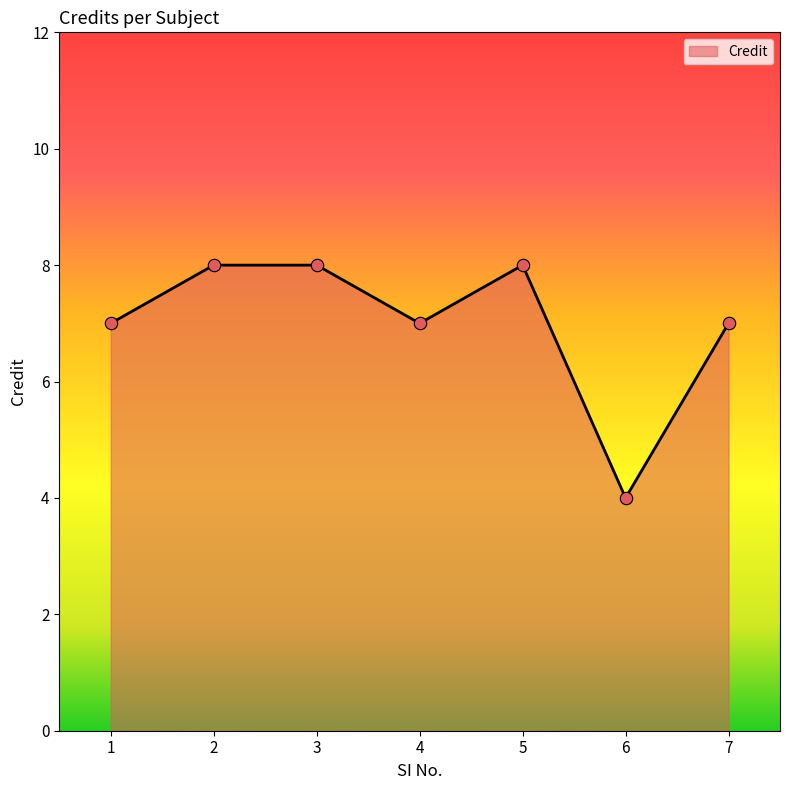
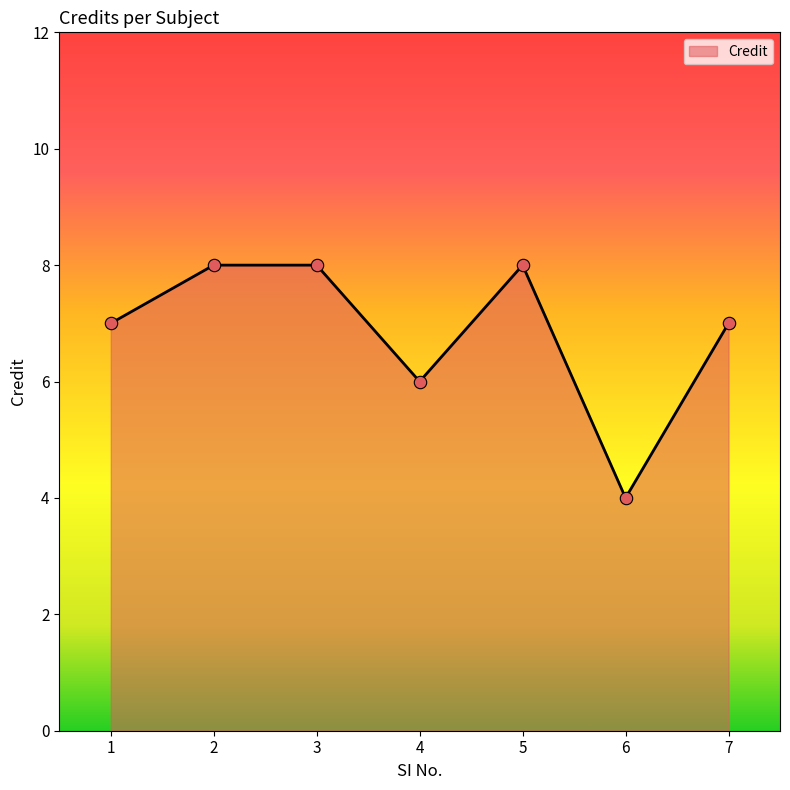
4: 7 -> 6
